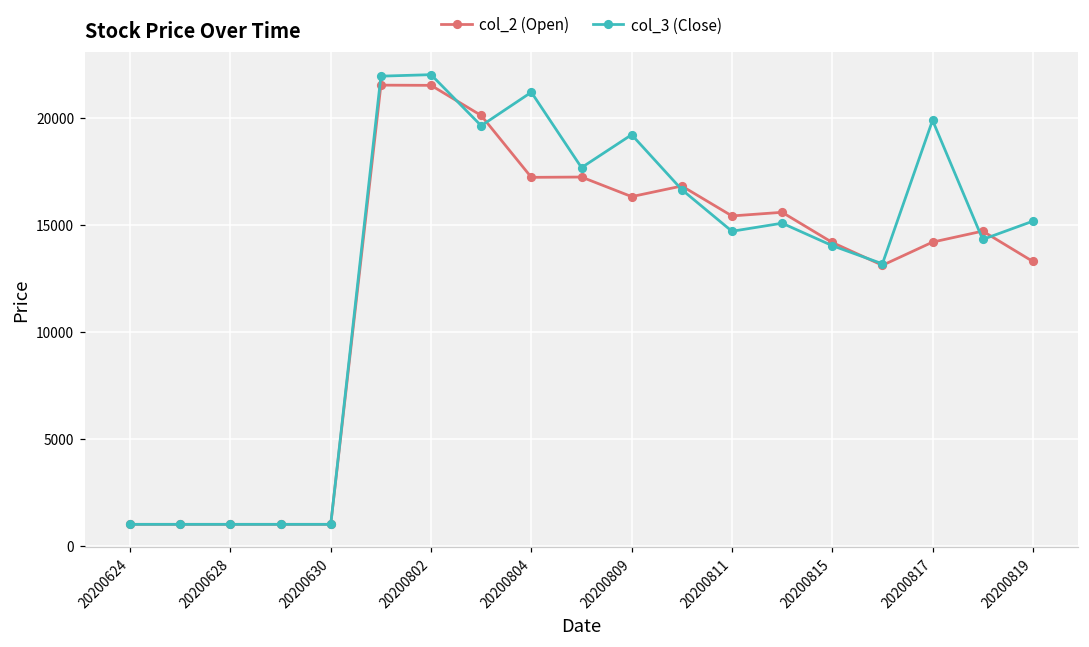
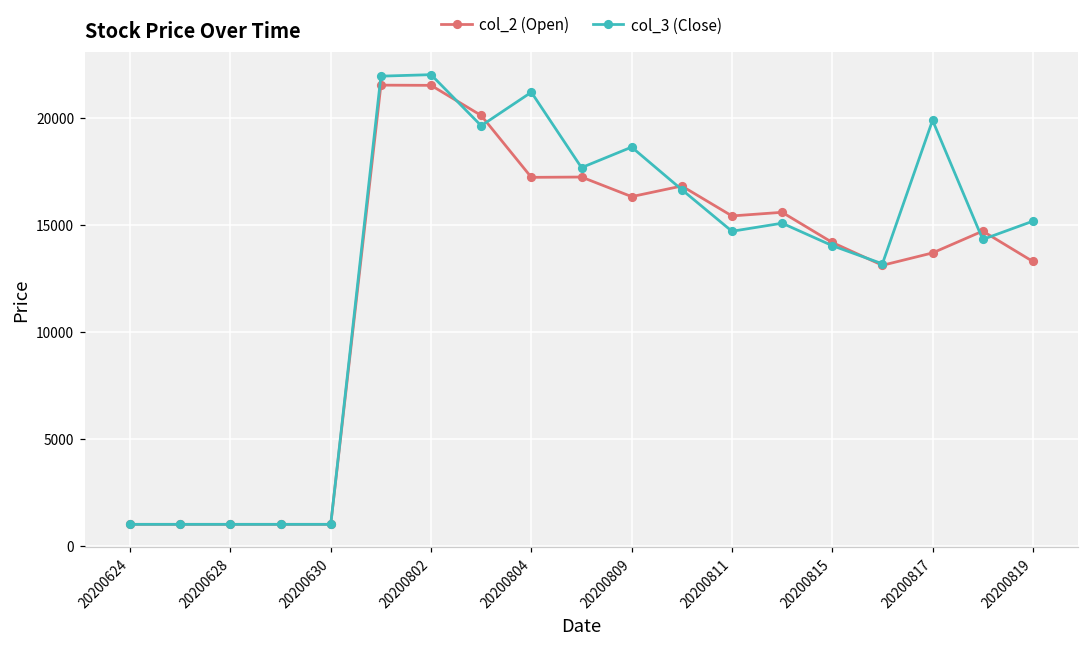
col_3 (Close), 20200809: 19200 -> 18700
col_2 (Open), 20200817: 14200 -> 13700
